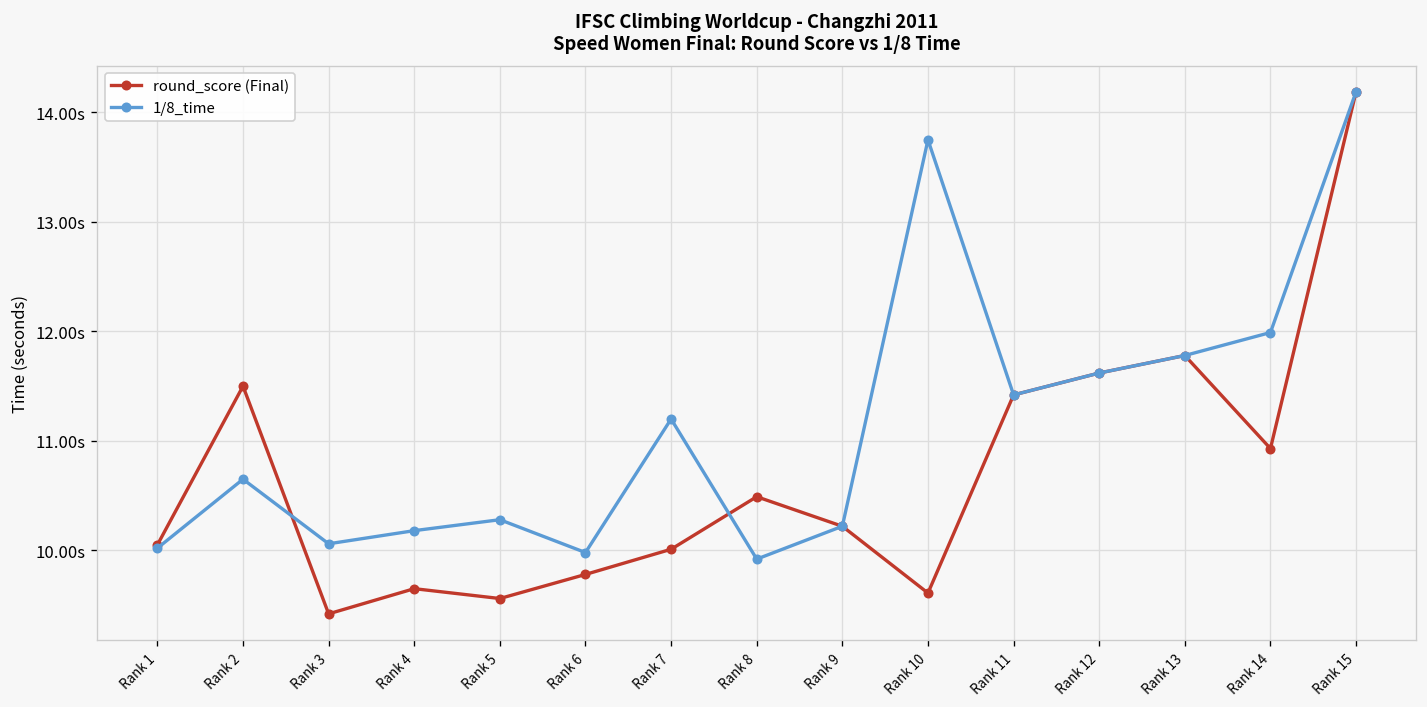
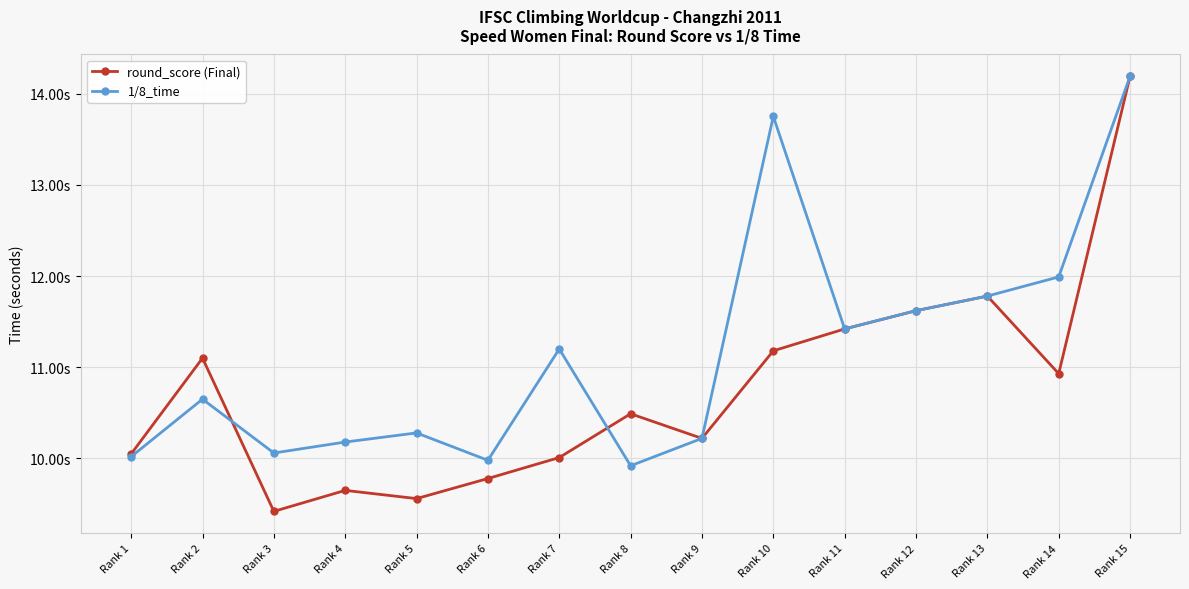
round_score (Final), Rank 2: 11.5s -> 11.1s
round_score (Final), Rank 10: 9.6s -> 11.2s
